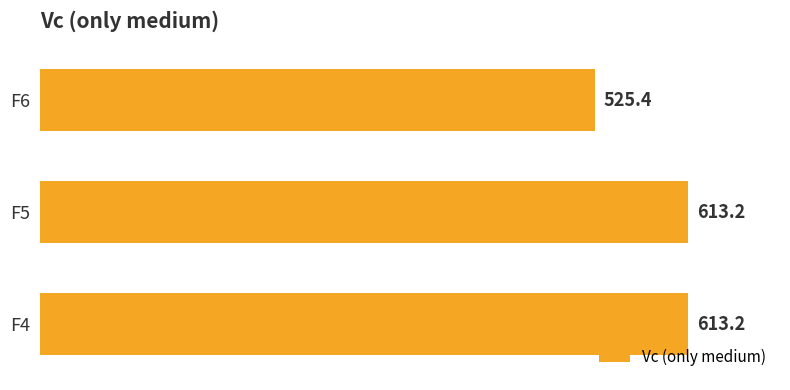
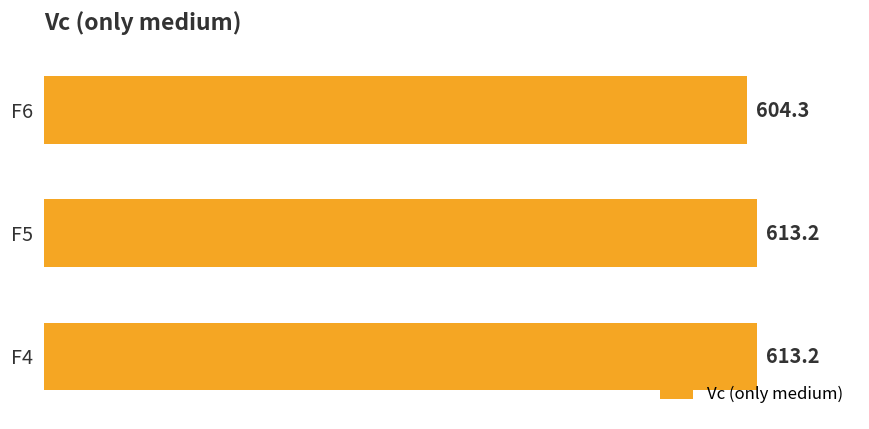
F6: 525.4 -> 604.3
